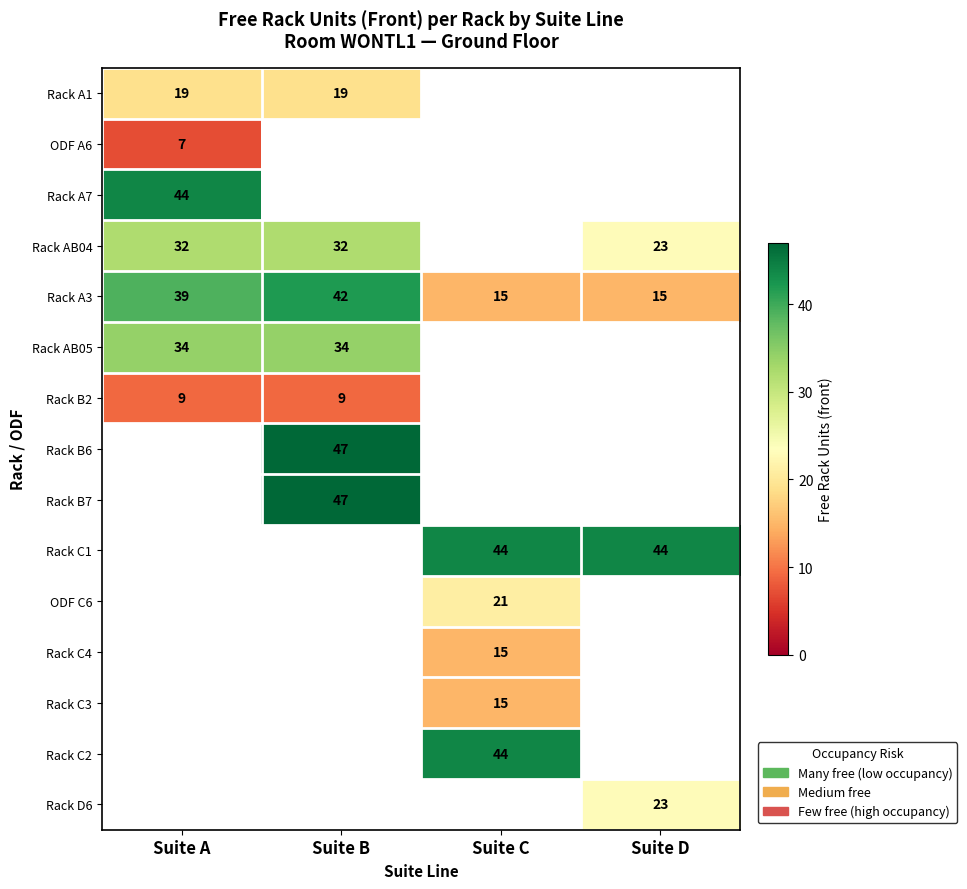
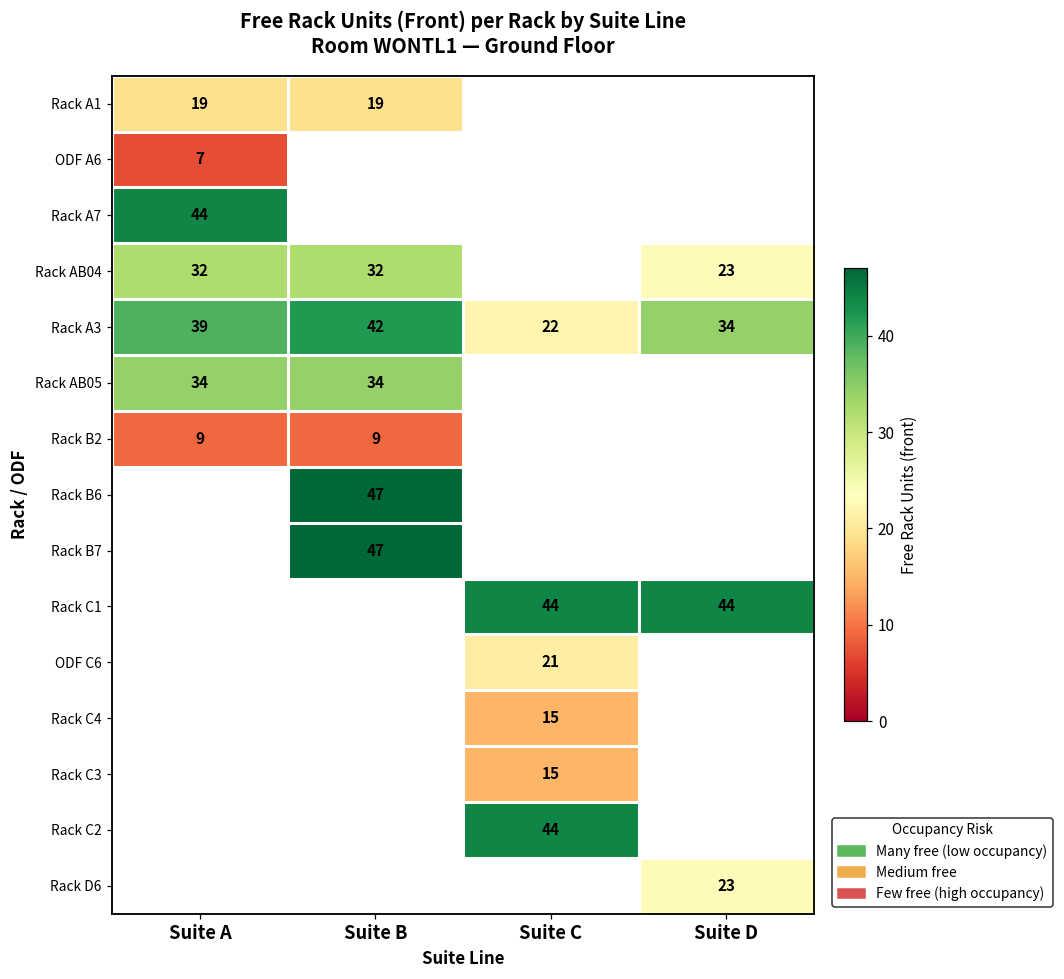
Rack A3, Suite C: 15 -> 22
Rack A3, Suite D: 15 -> 34
